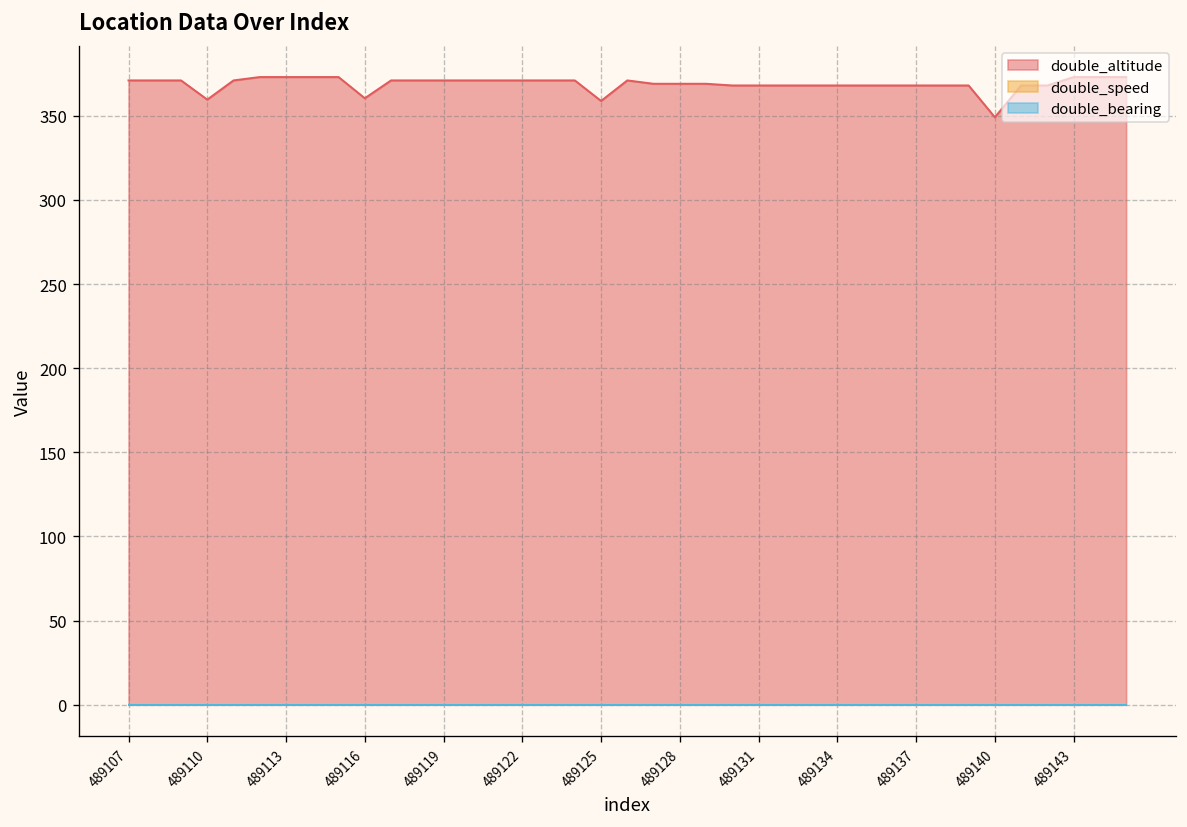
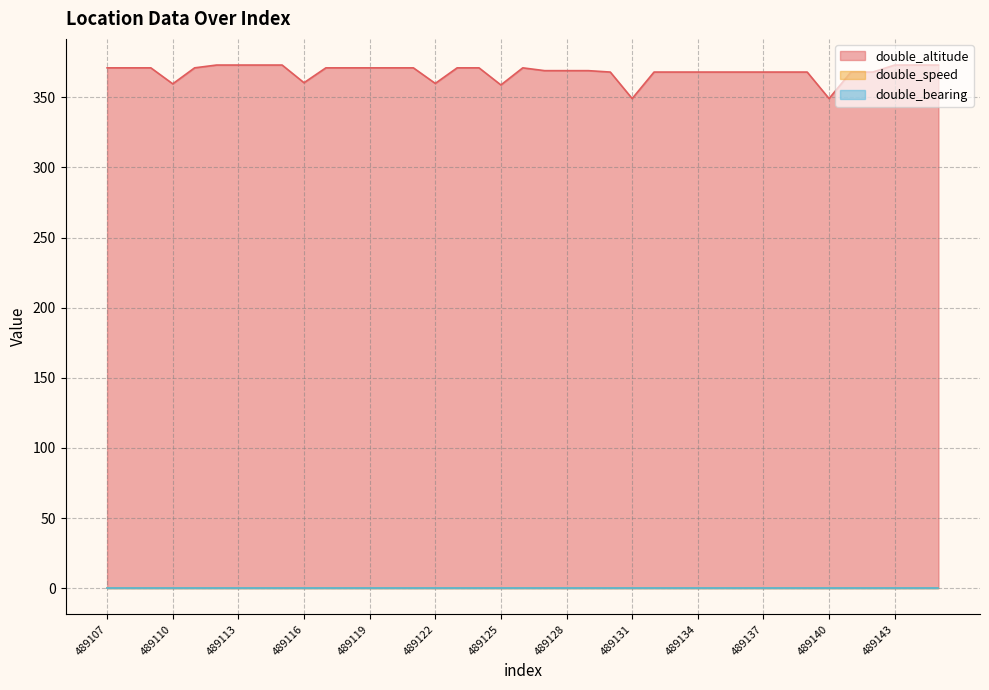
double_altitude, 489122: 371 -> 360
double_altitude, 489131: 368 -> 349
